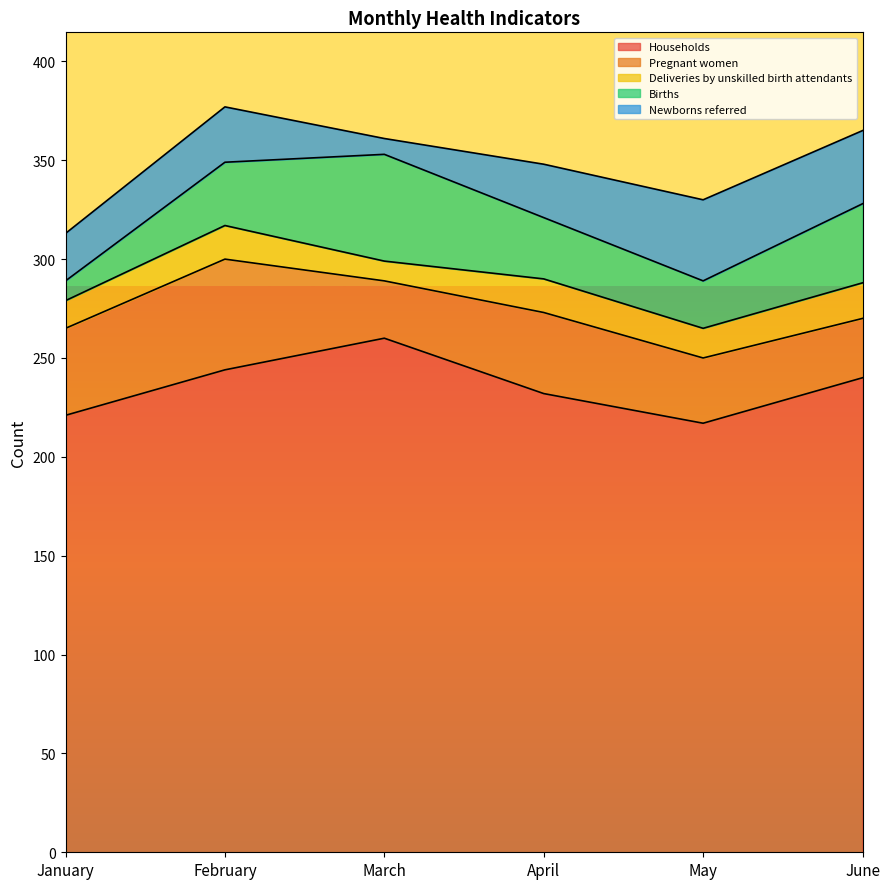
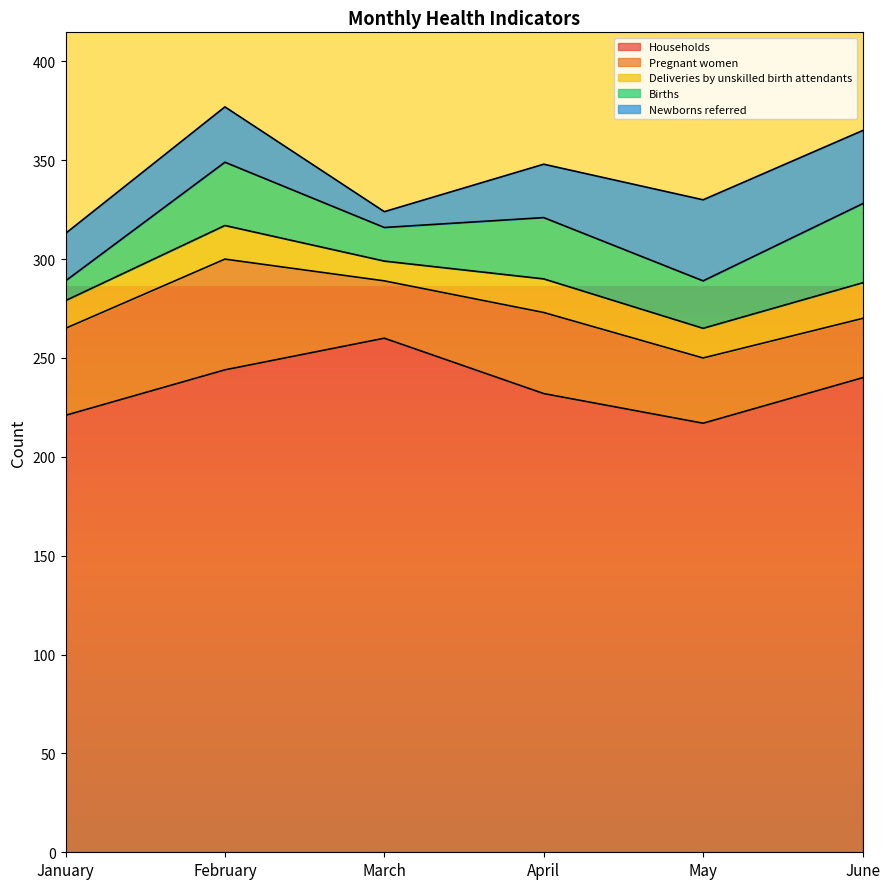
Births, March: 54 -> 17
